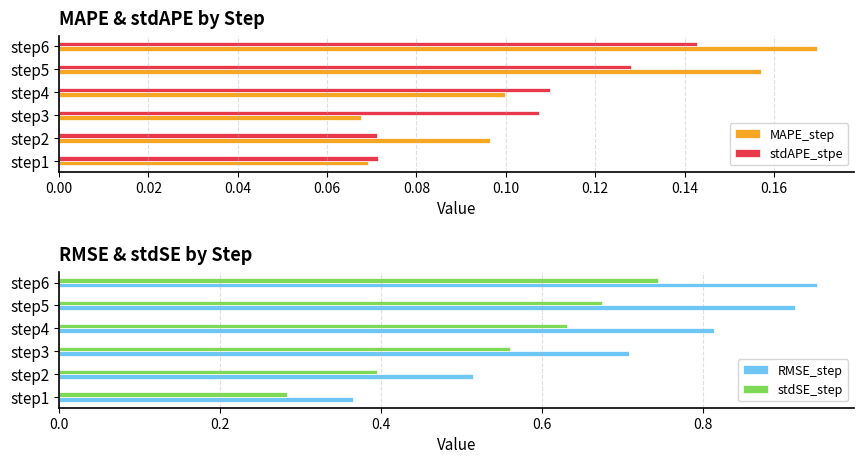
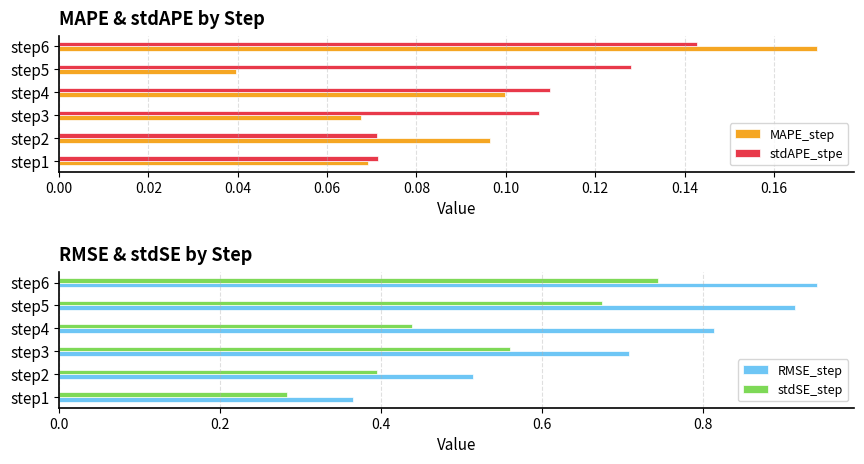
MAPE & stdAPE by Step, MAPE_step, step5: 0.157 -> 0.040
RMSE & stdSE by Step, stdSE_step, step4: 0.63 -> 0.44
